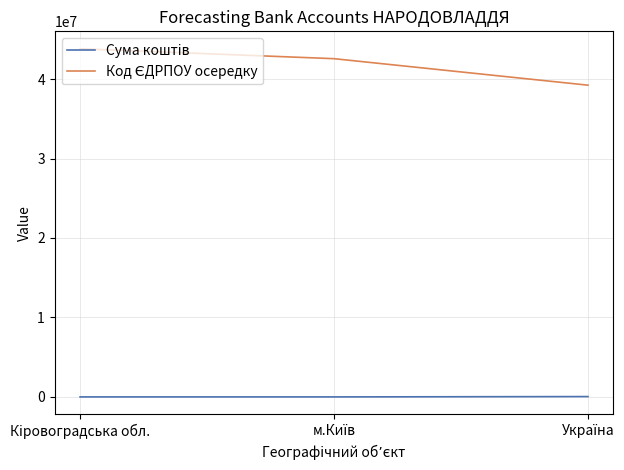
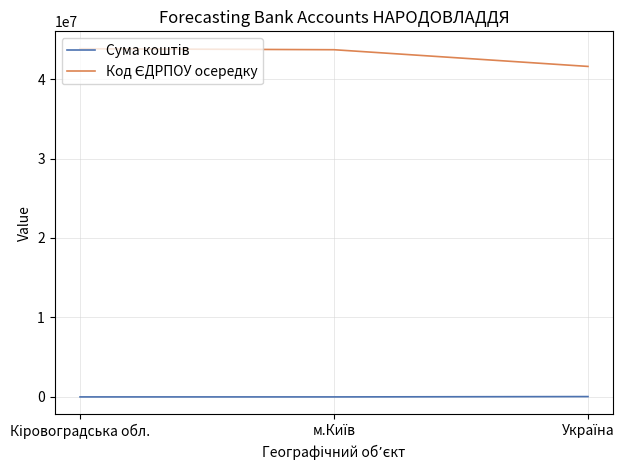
Код ЄДРПОУ осередку, м.Київ: 43000000 -> 44000000
Код ЄДРПОУ осередку, Україна: 39000000 -> 42000000
